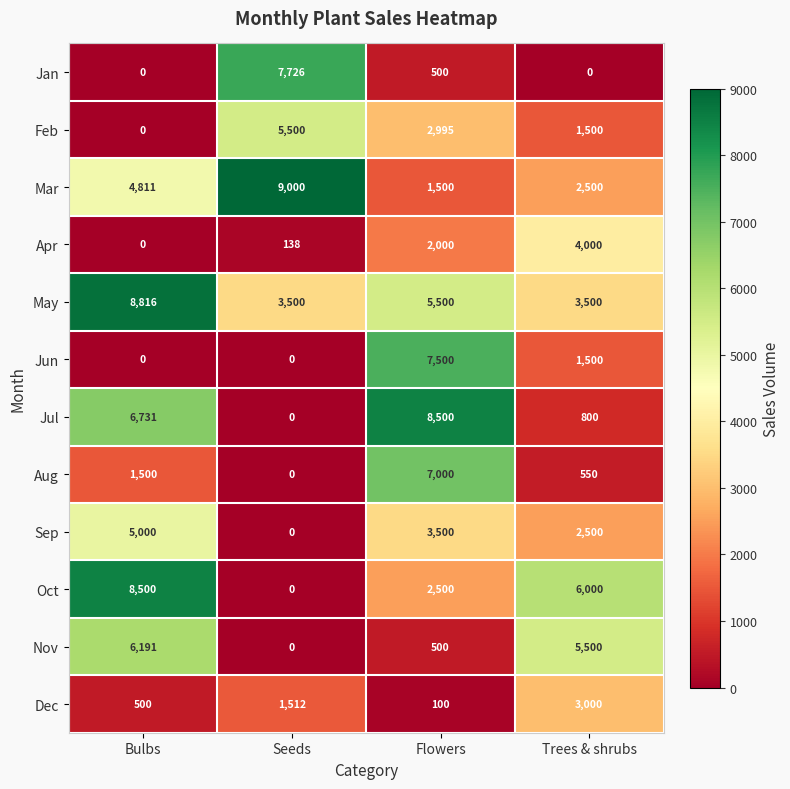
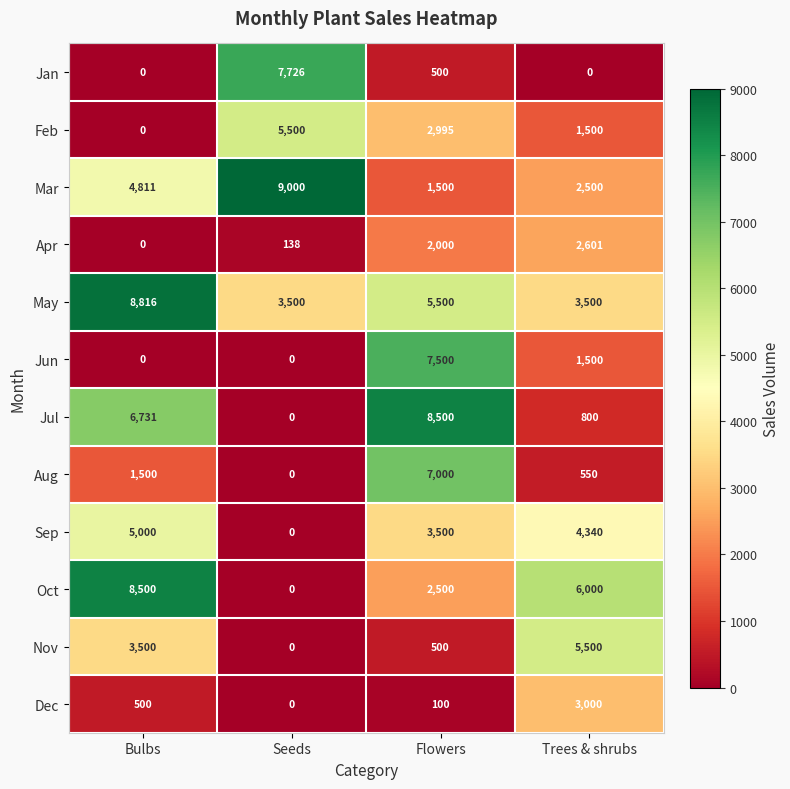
Apr, Trees & shrubs: 4,000 -> 2,601
Sep, Trees & shrubs: 2,500 -> 4,340
Nov, Bulbs: 6,191 -> 3,500
Dec, Seeds: 1,512 -> 0
